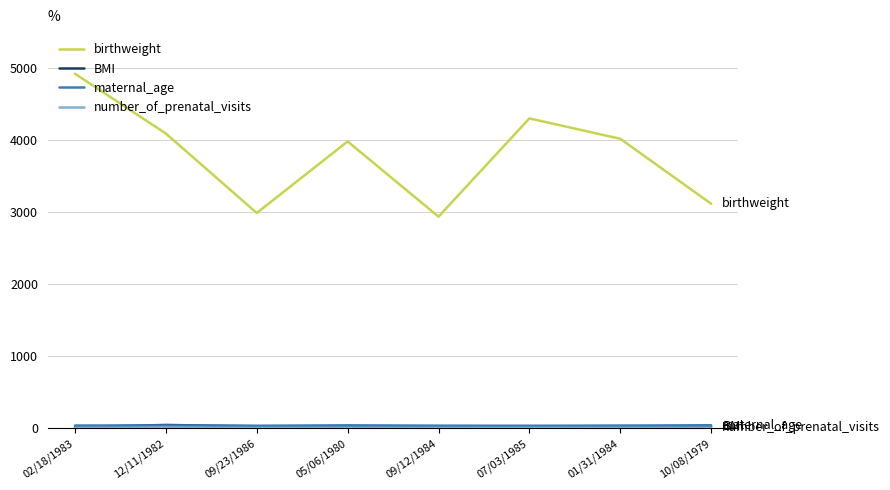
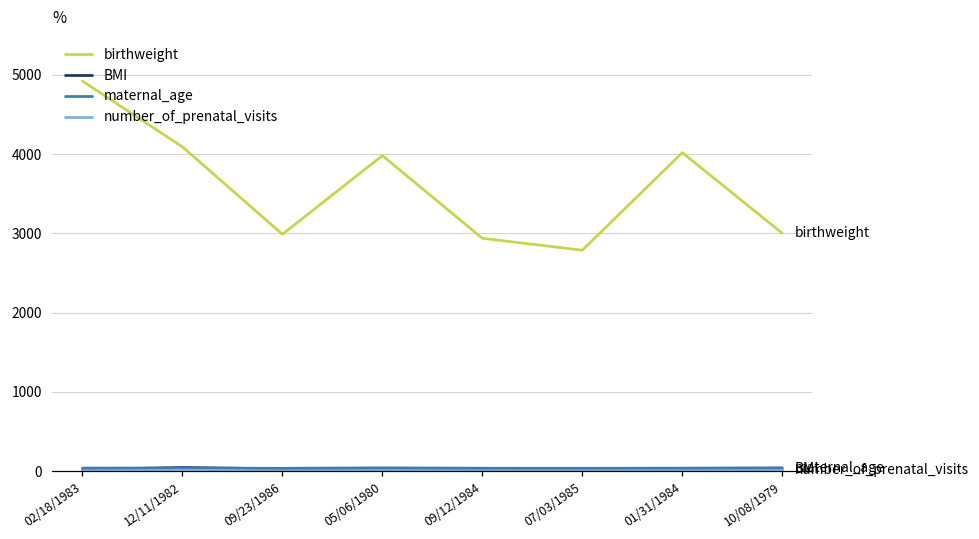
birthweight, 07/03/1985: 4300 -> 2800
birthweight, 10/08/1979: 3100 -> 3000
